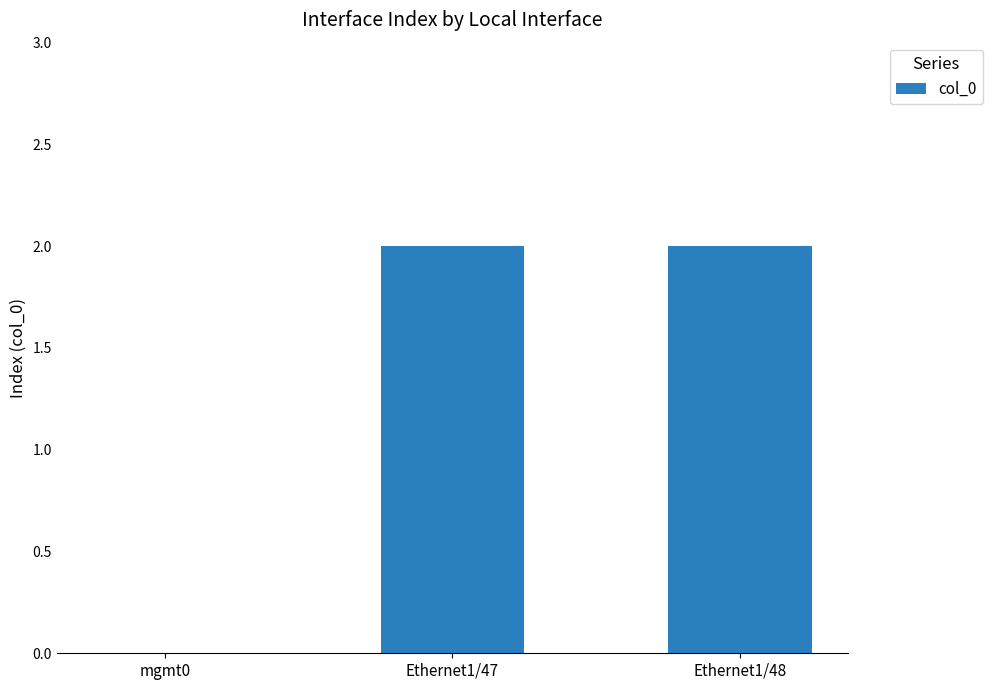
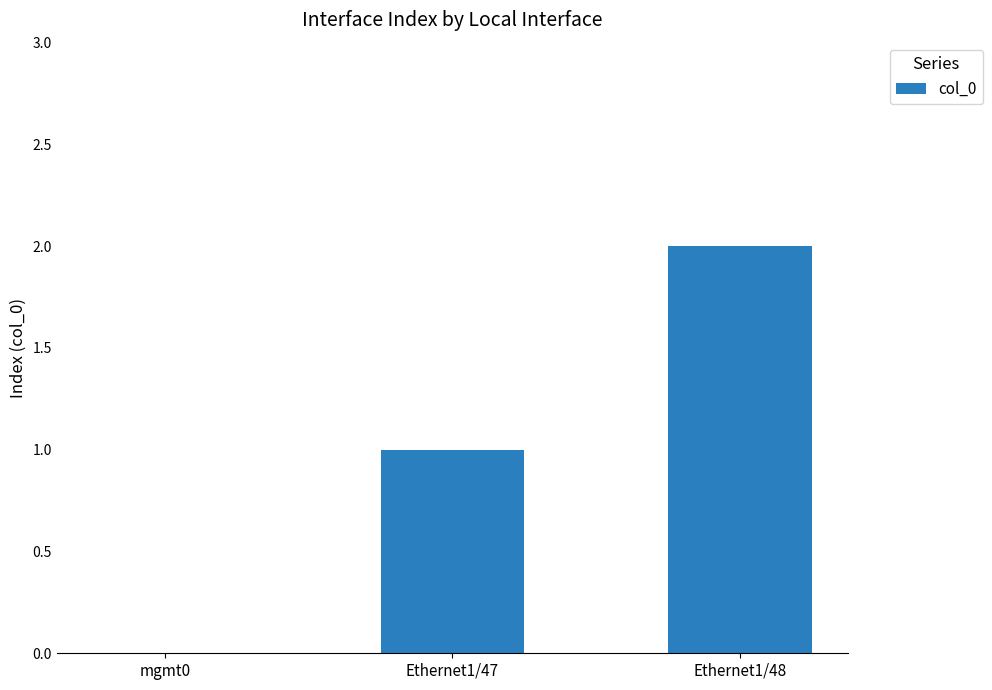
Ethernet1/47: 2 -> 1
